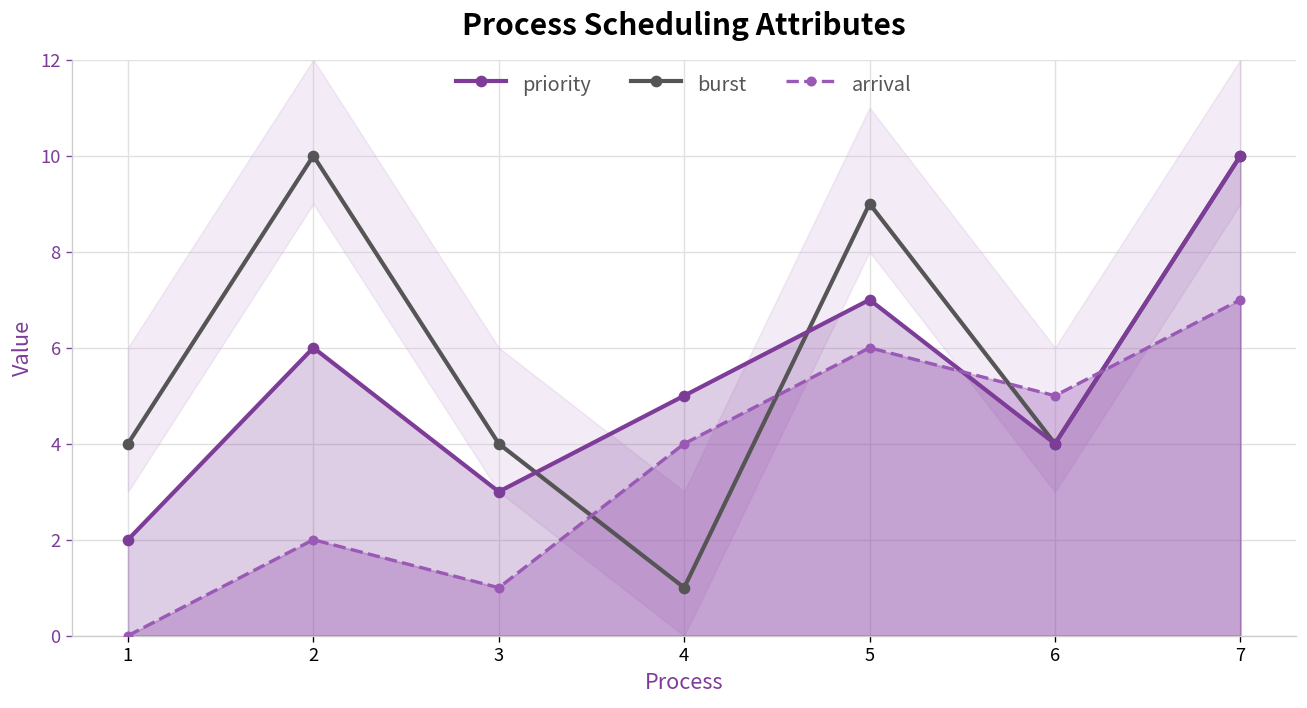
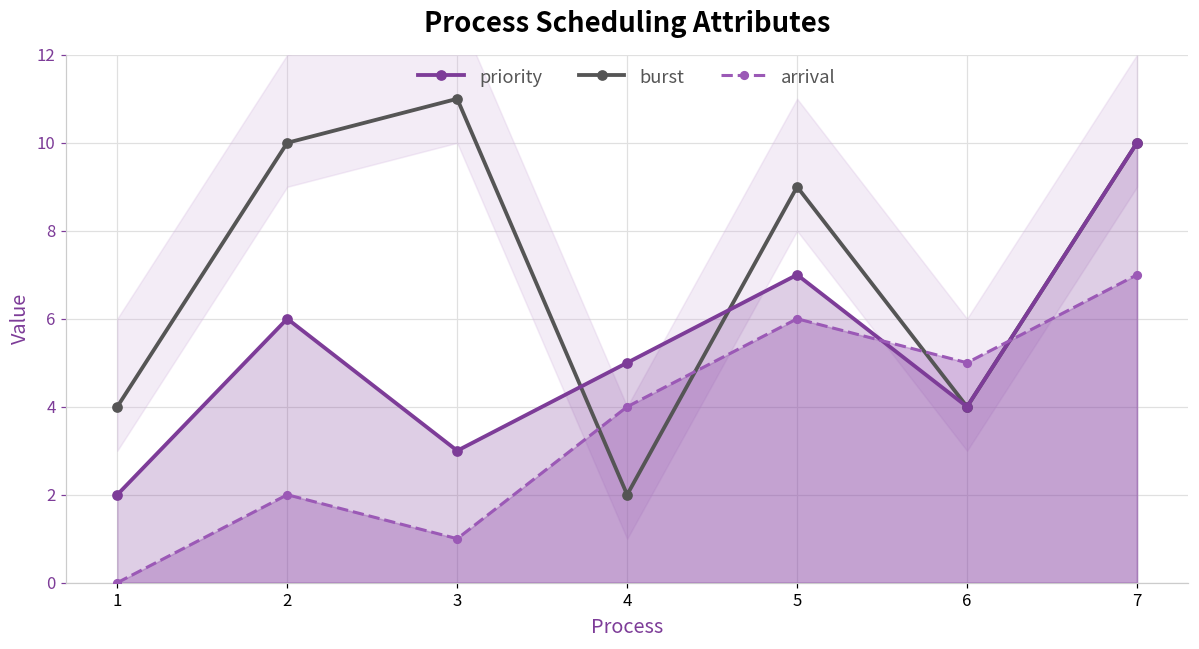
burst, 3: 4 -> 11
burst, 4: 1 -> 2
